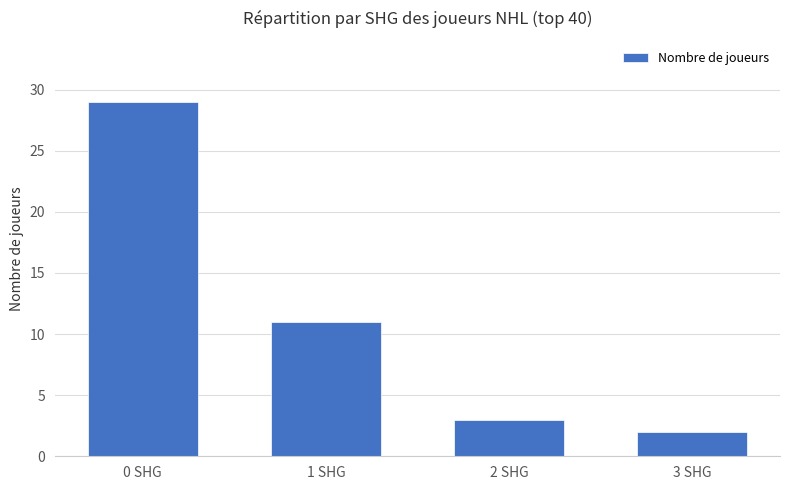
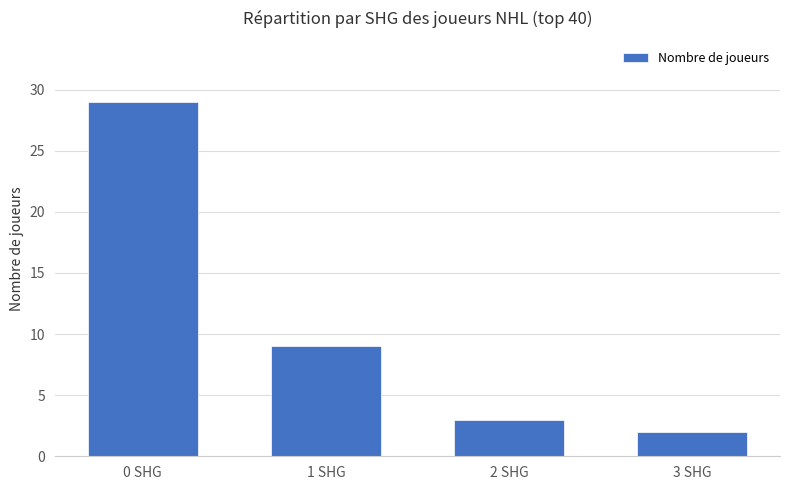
1 SHG: 11 -> 9
